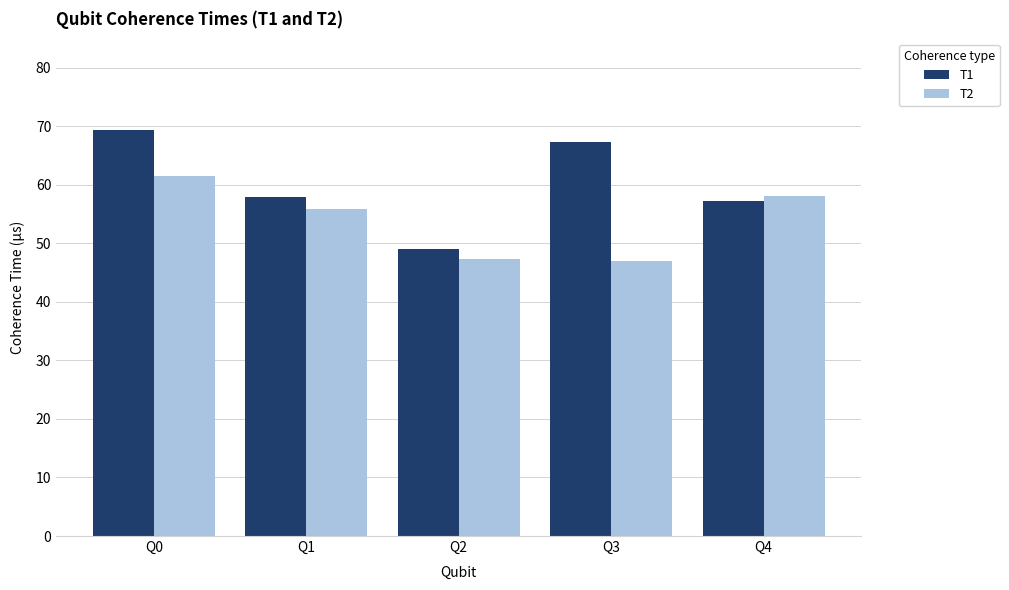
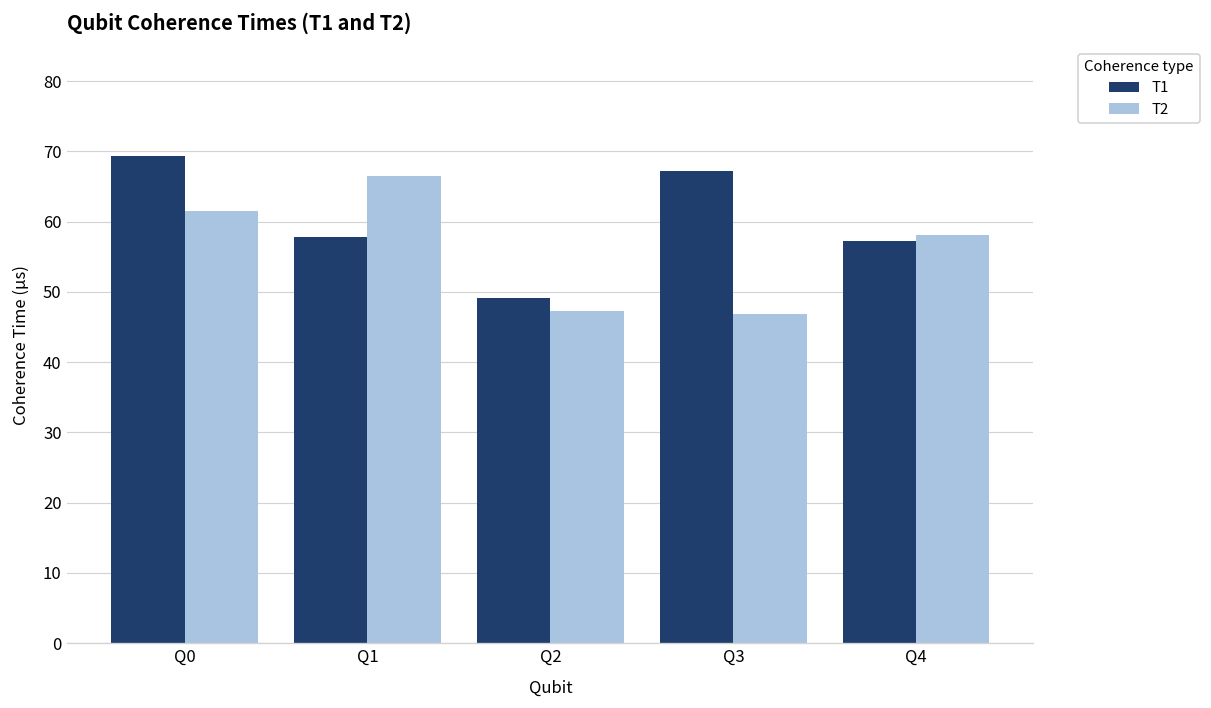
T2, Q1: 56 -> 67
